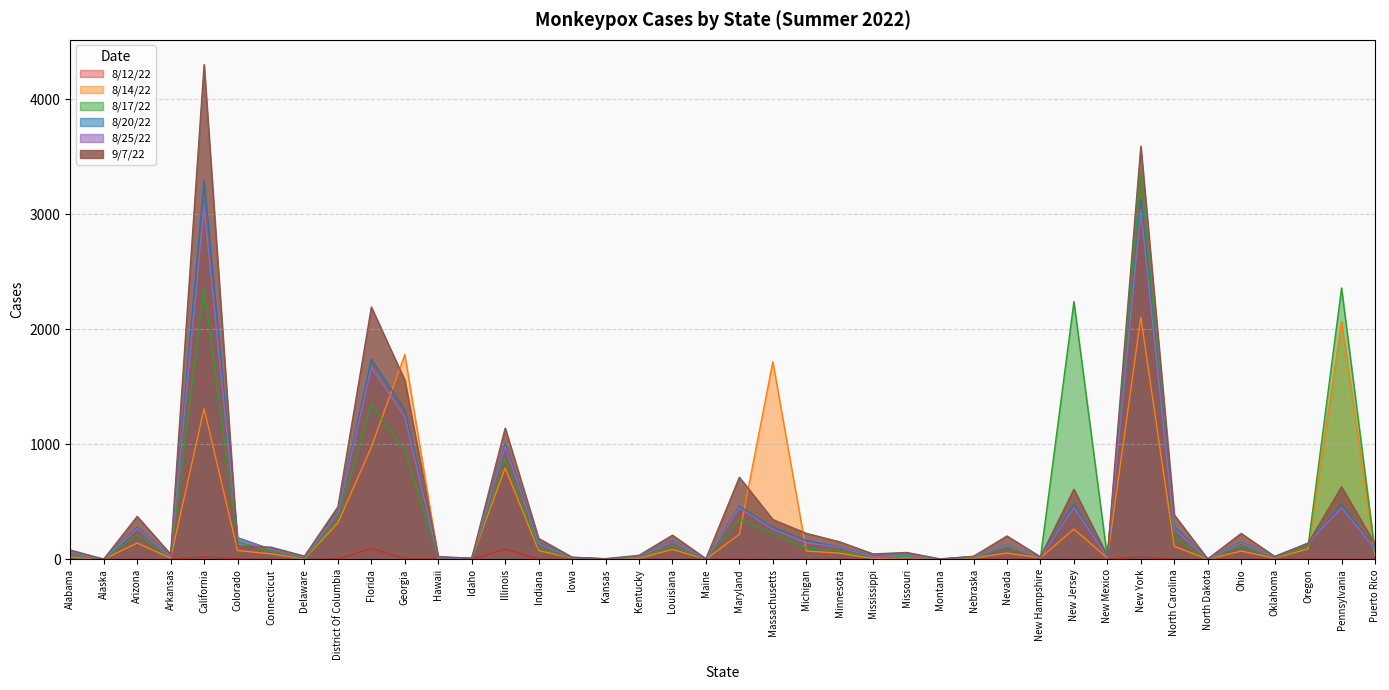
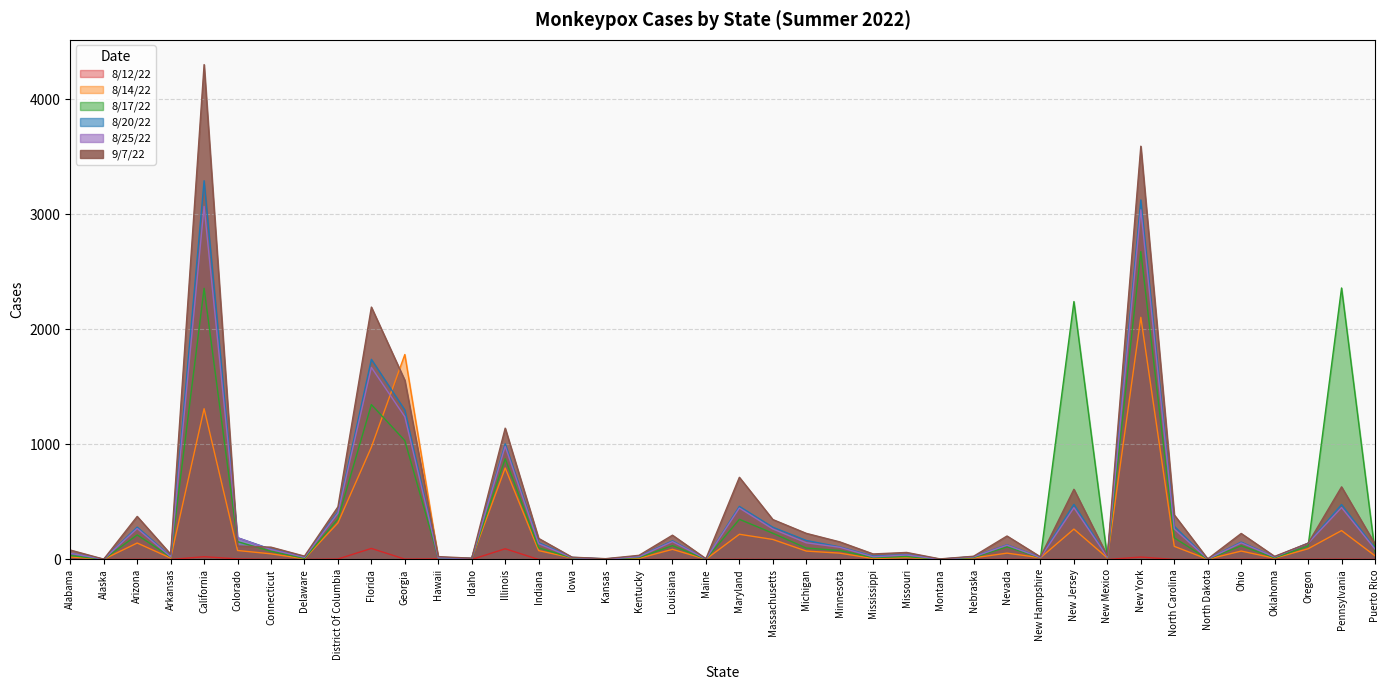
8/17/22, Georgia: 950 -> 1030
8/14/22, Massachusetts: 1720 -> 170
8/17/22, New York: 3360 -> 2680
8/14/22, Pennsylvania: 2070 -> 250
